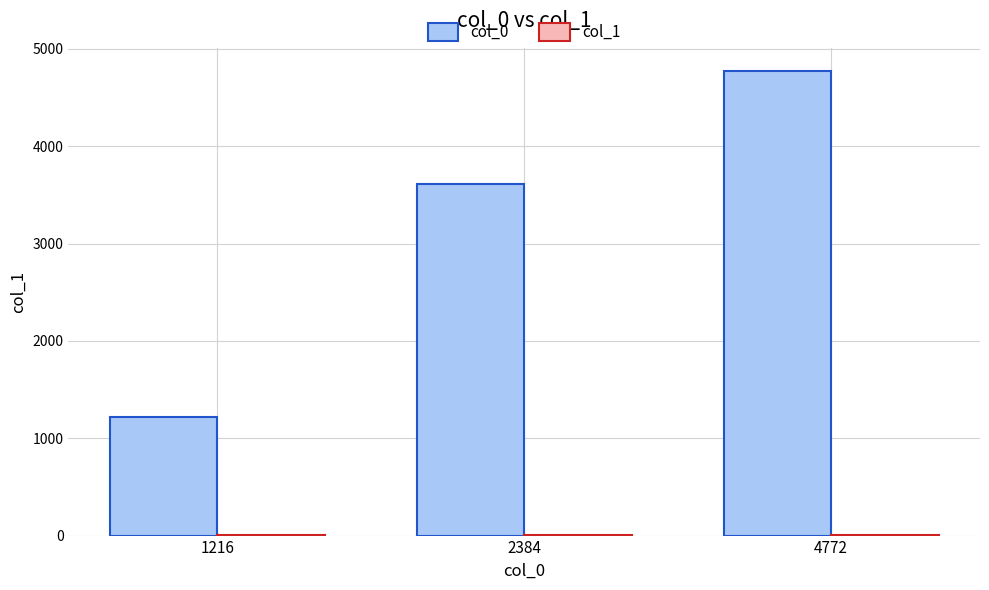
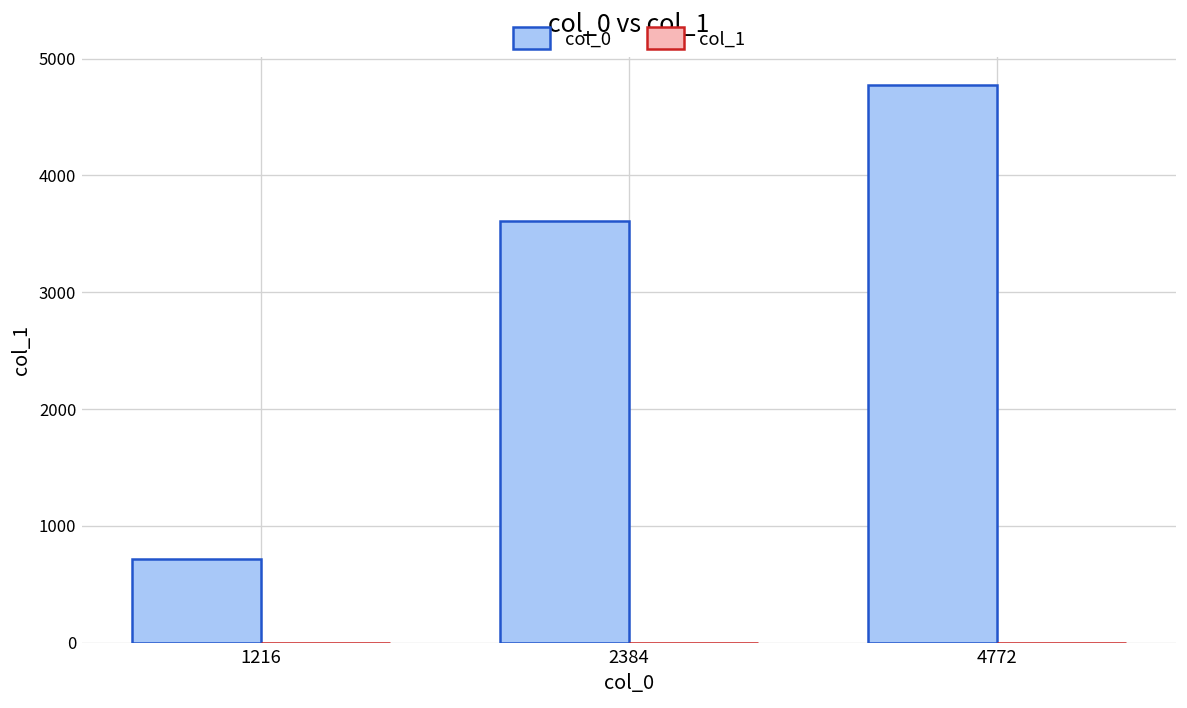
col_0, 1216: 1200 -> 700
